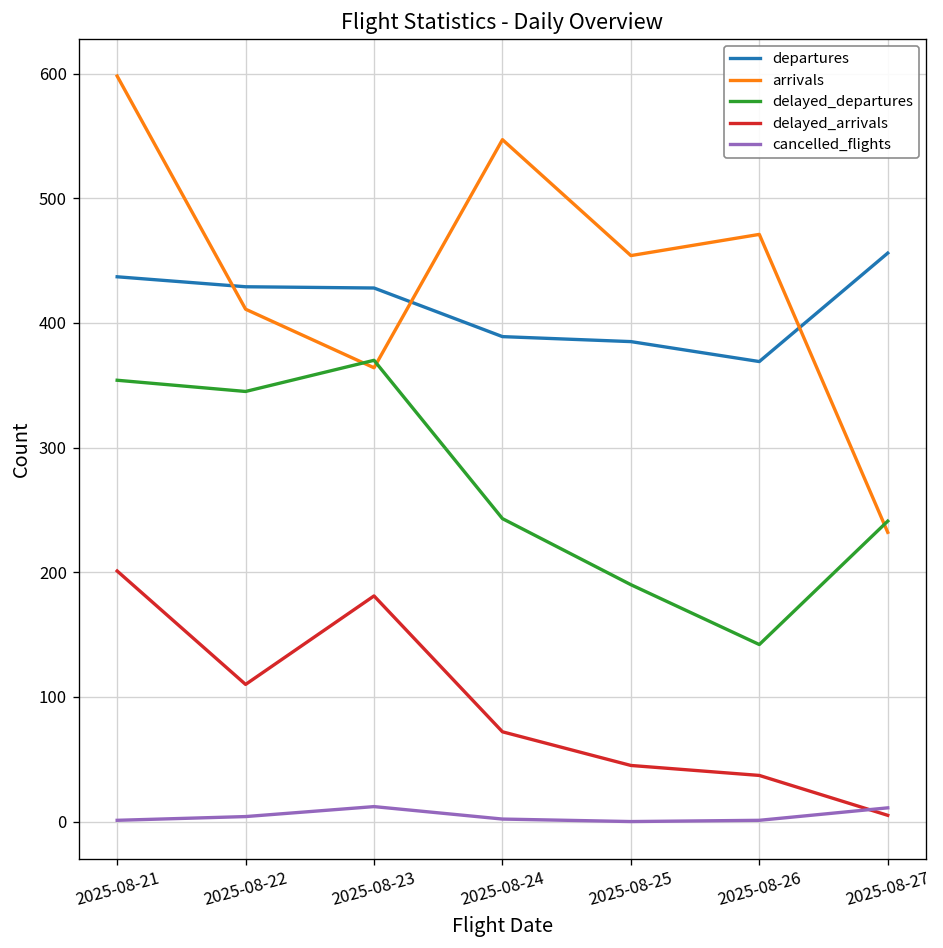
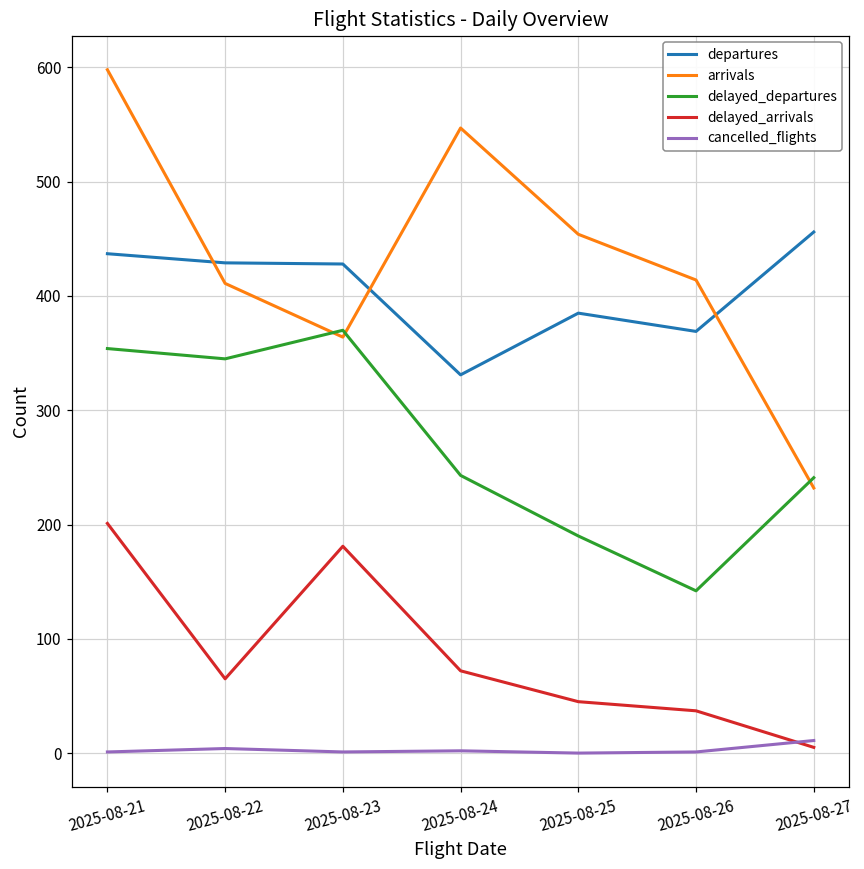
delayed_arrivals, 2025-08-22: 110 -> 65
cancelled_flights, 2025-08-23: 12 -> 1
departures, 2025-08-24: 389 -> 331
arrivals, 2025-08-26: 471 -> 414
